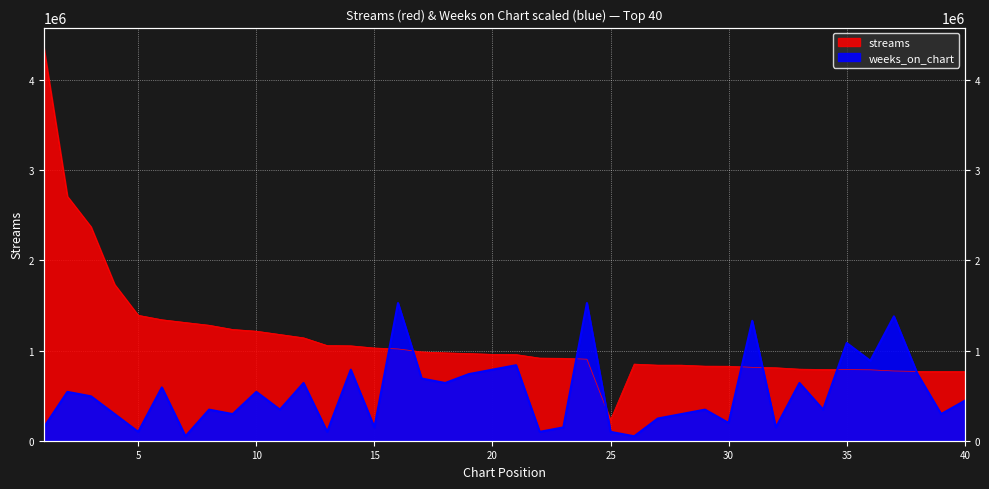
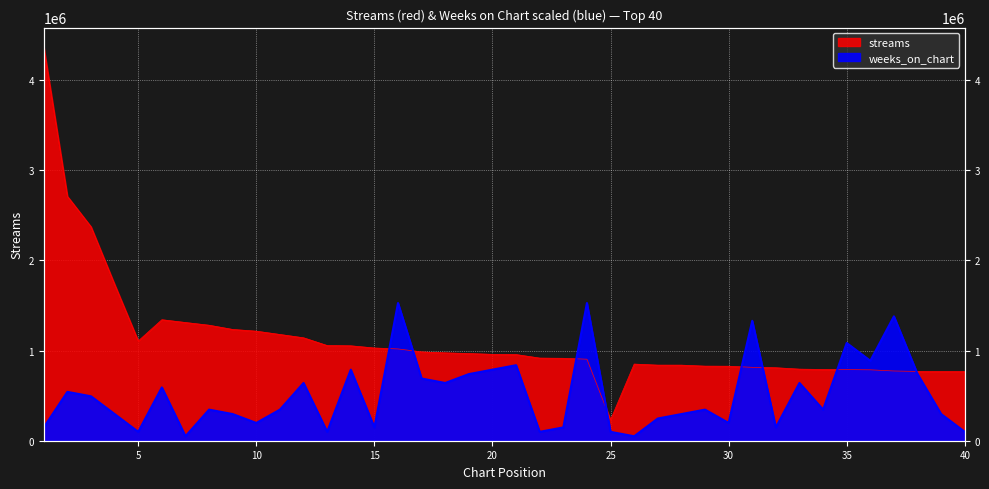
streams, 5: 1400000 -> 1100000
weeks_on_chart, 10: 500000 -> 200000
weeks_on_chart, 40: 400000 -> 100000
